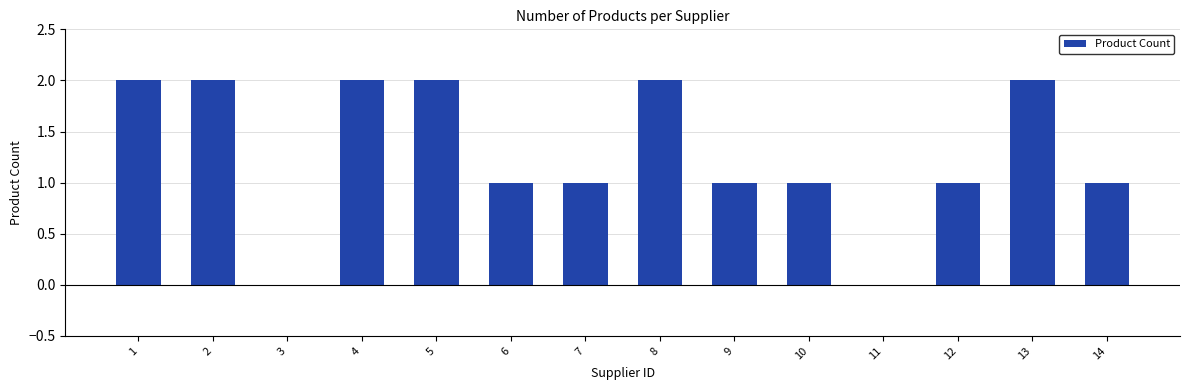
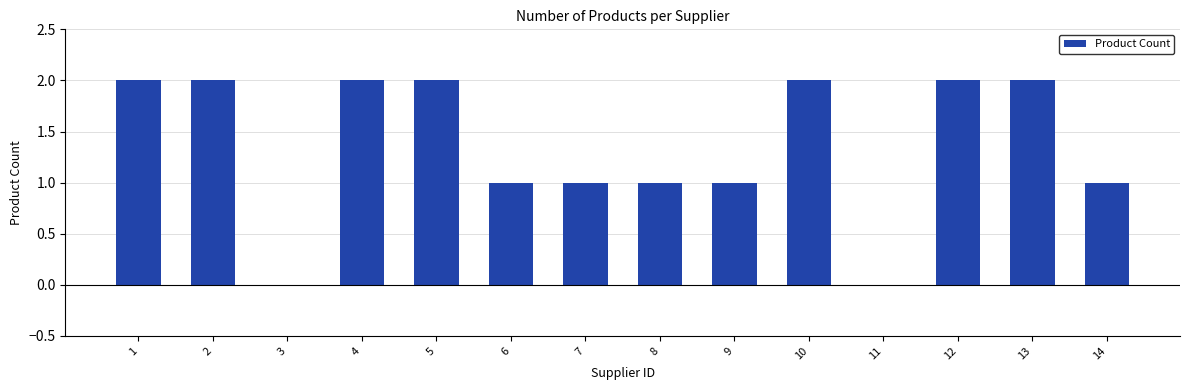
8: 2 -> 1
10: 1 -> 2
12: 1 -> 2
